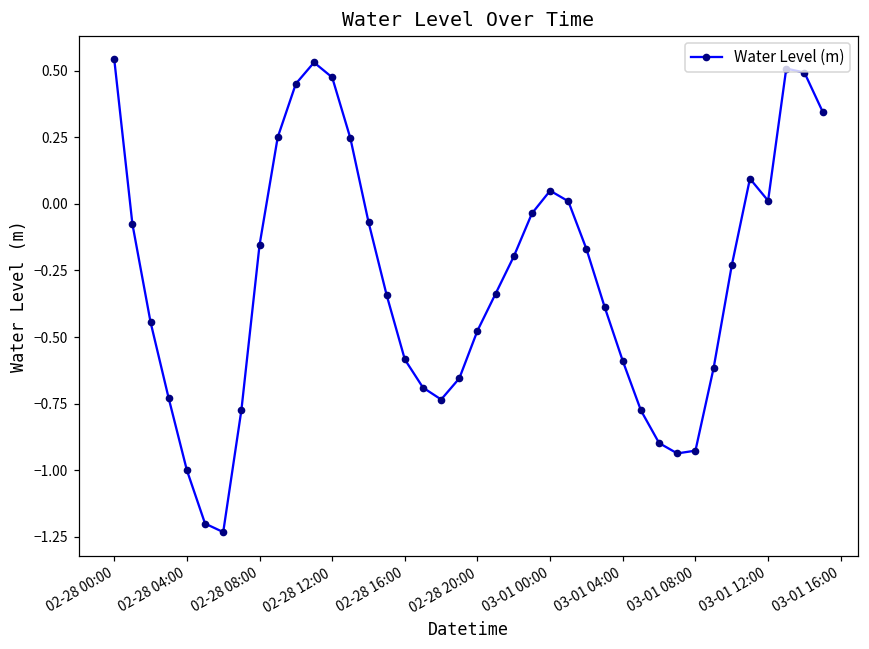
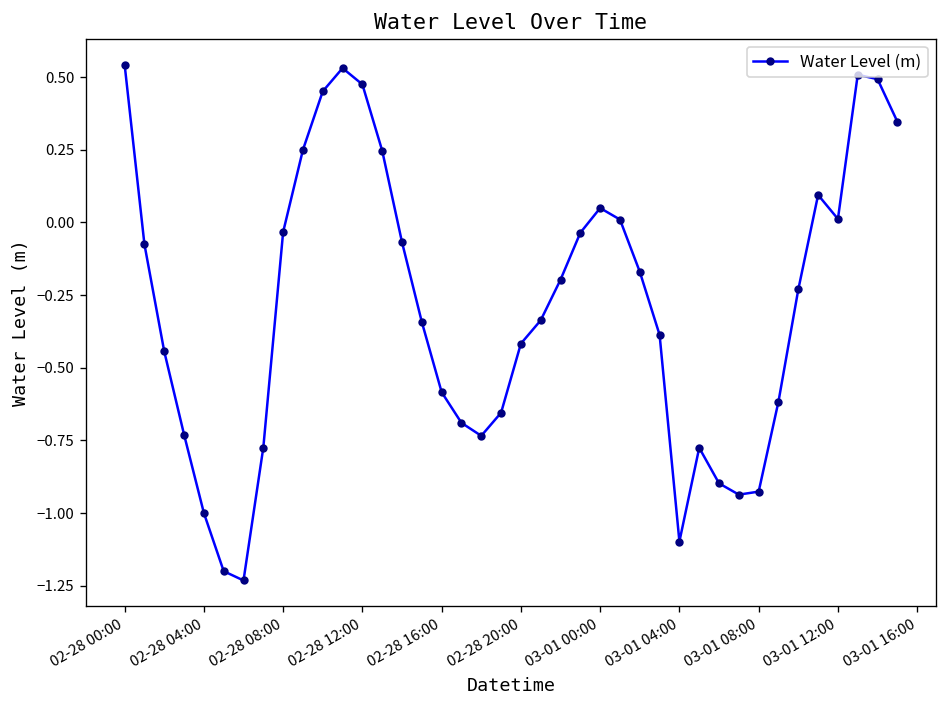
02-28 08:00: -0.15 -> -0.03
02-28 20:00: -0.48 -> -0.42
03-01 04:00: -0.59 -> -1.10
